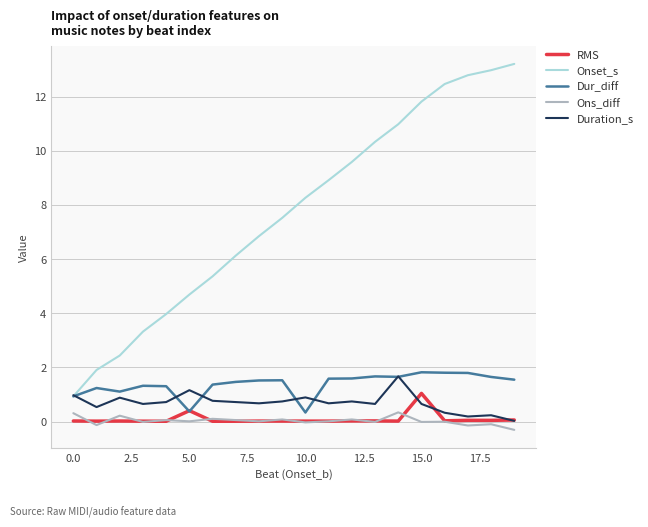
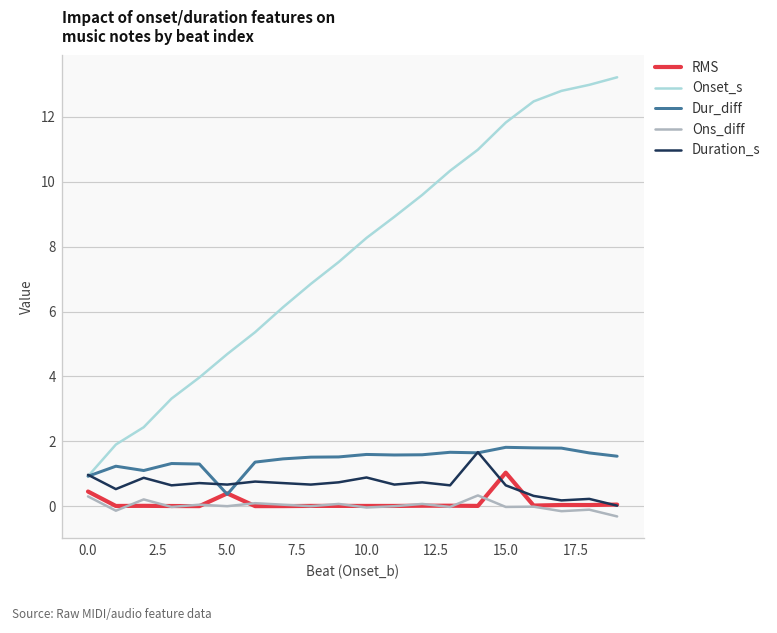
RMS, 0.0: 0.0 -> 0.5
Duration_s, 5.0: 1.2 -> 0.7
Dur_diff, 10.0: 0.3 -> 1.6
